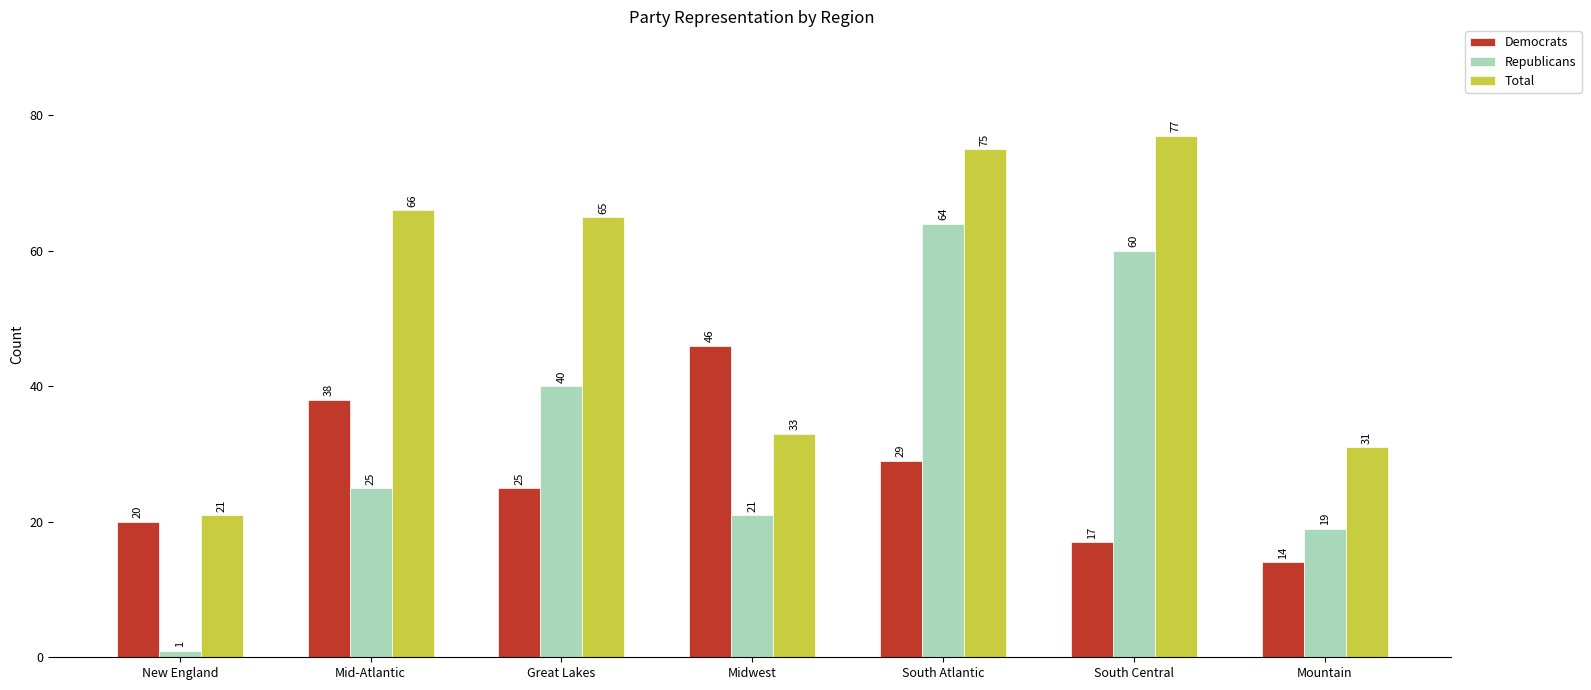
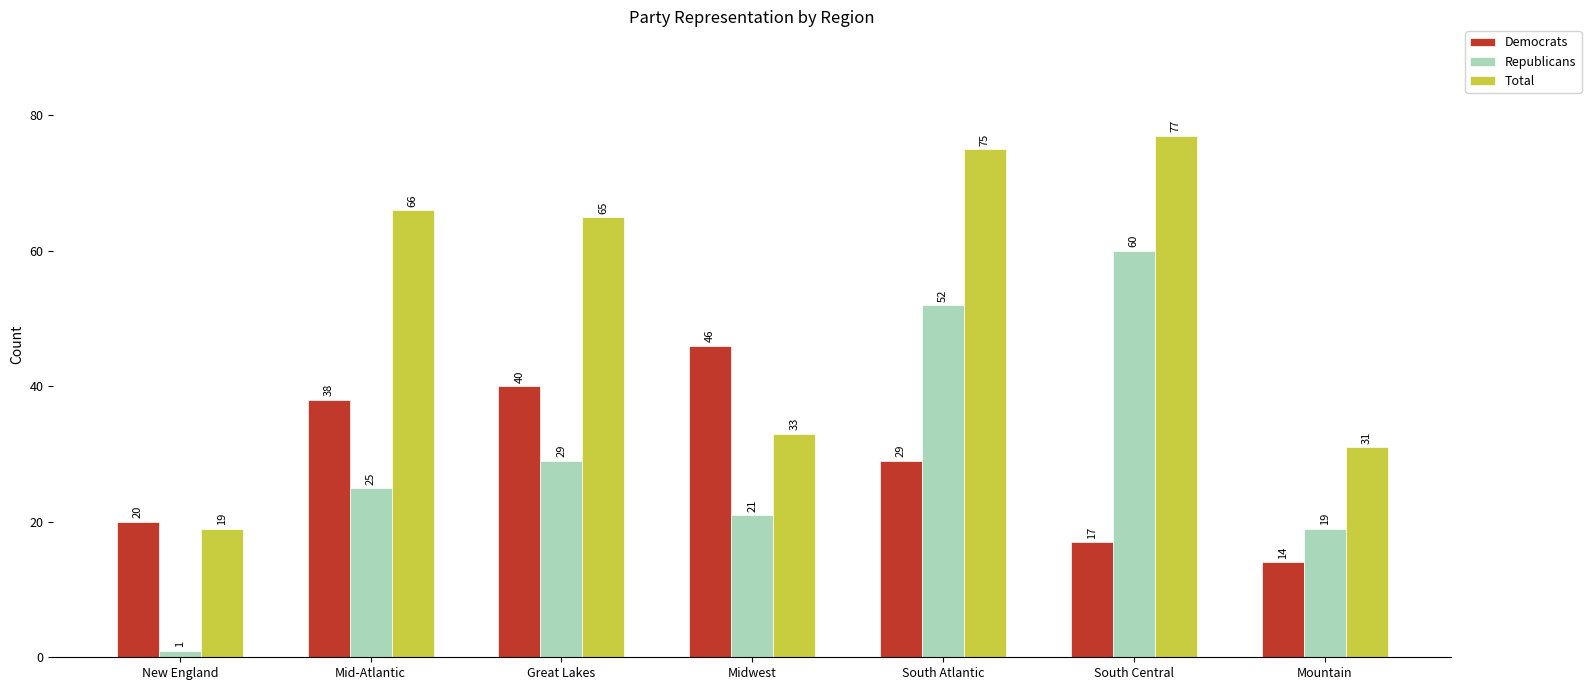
Total, New England: 21 -> 19
Democrats, Great Lakes: 25 -> 40
Republicans, Great Lakes: 40 -> 29
Republicans, South Atlantic: 64 -> 52
